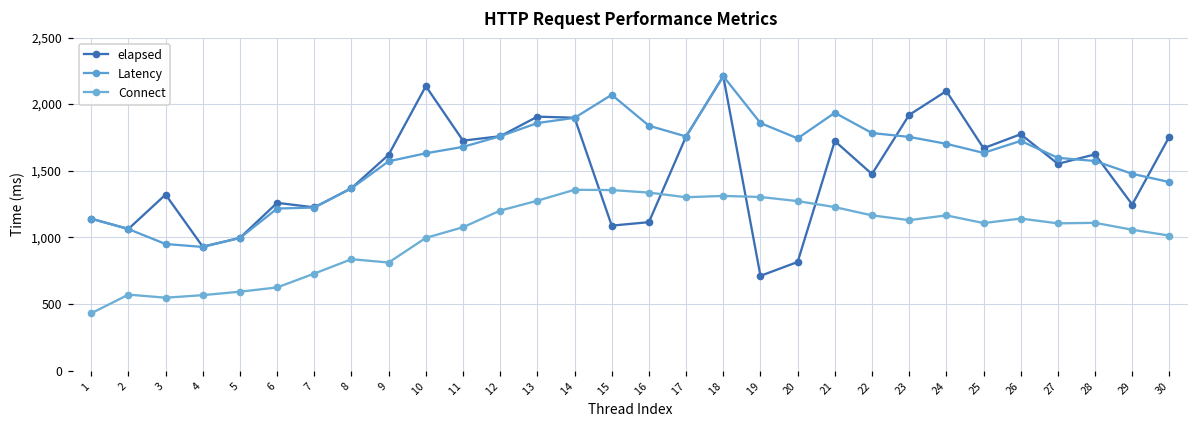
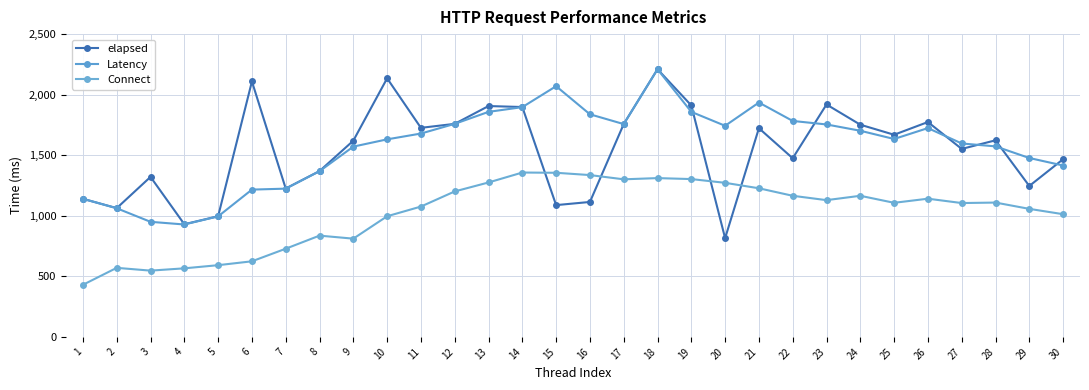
elapsed, 6: 1,260 -> 2,110
elapsed, 19: 710 -> 1,910
elapsed, 24: 2,100 -> 1,750
elapsed, 30: 1,760 -> 1,470
